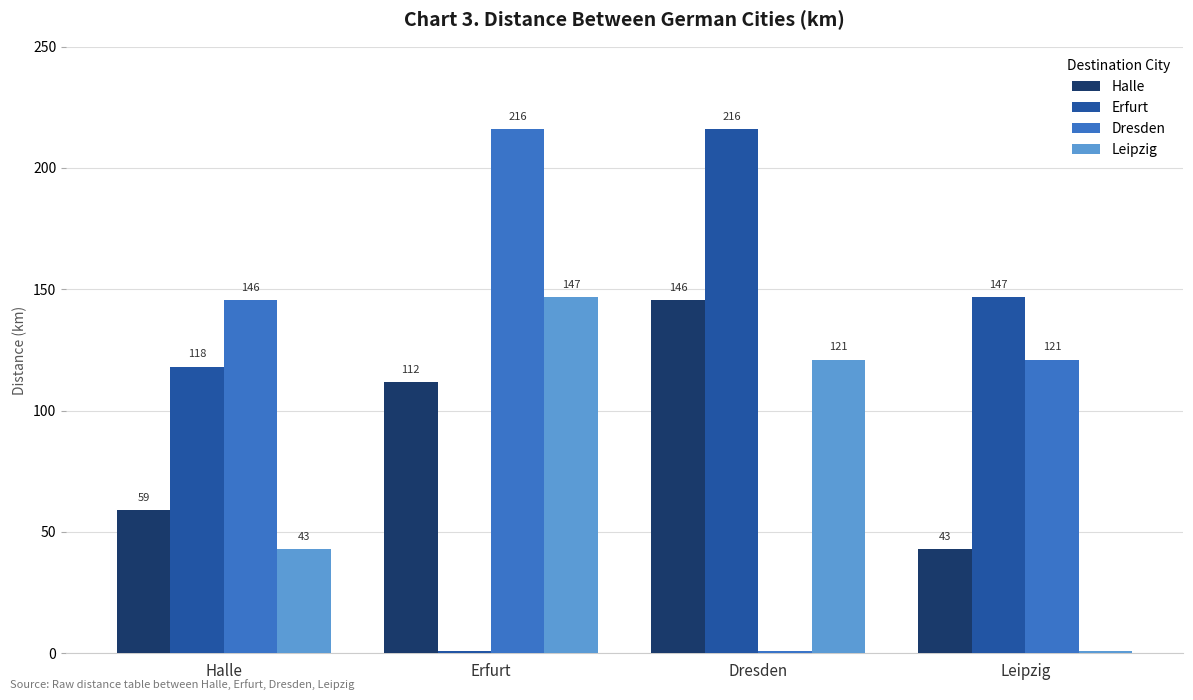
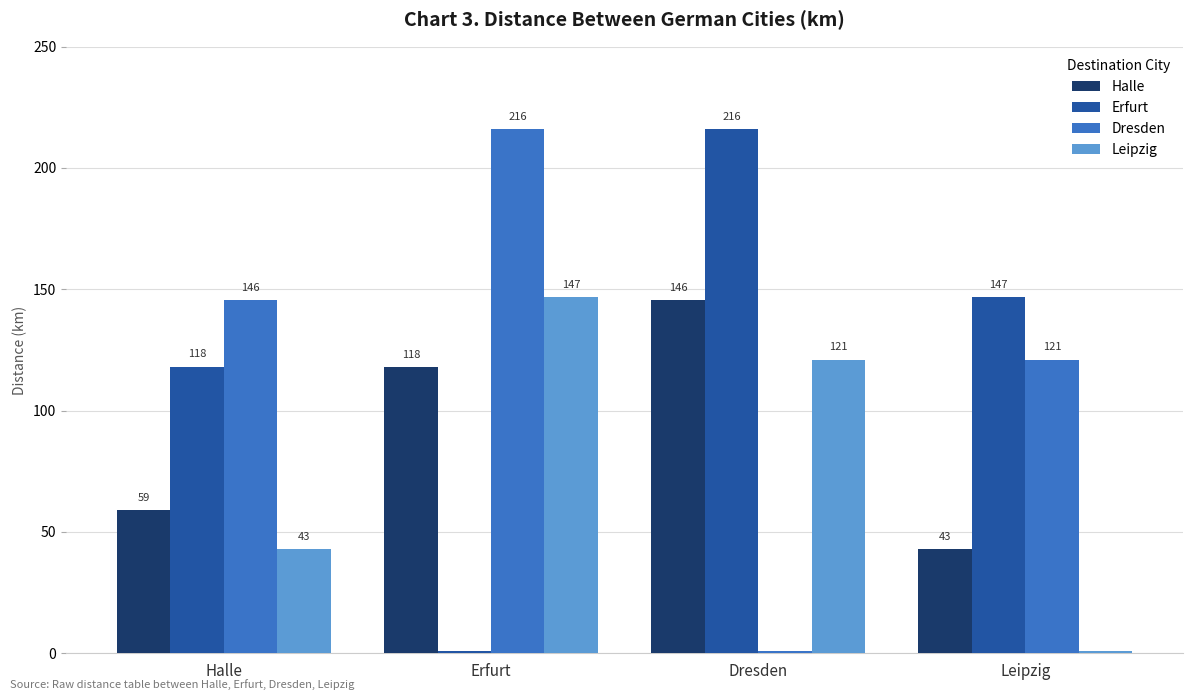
Halle, Erfurt: 112 -> 118
